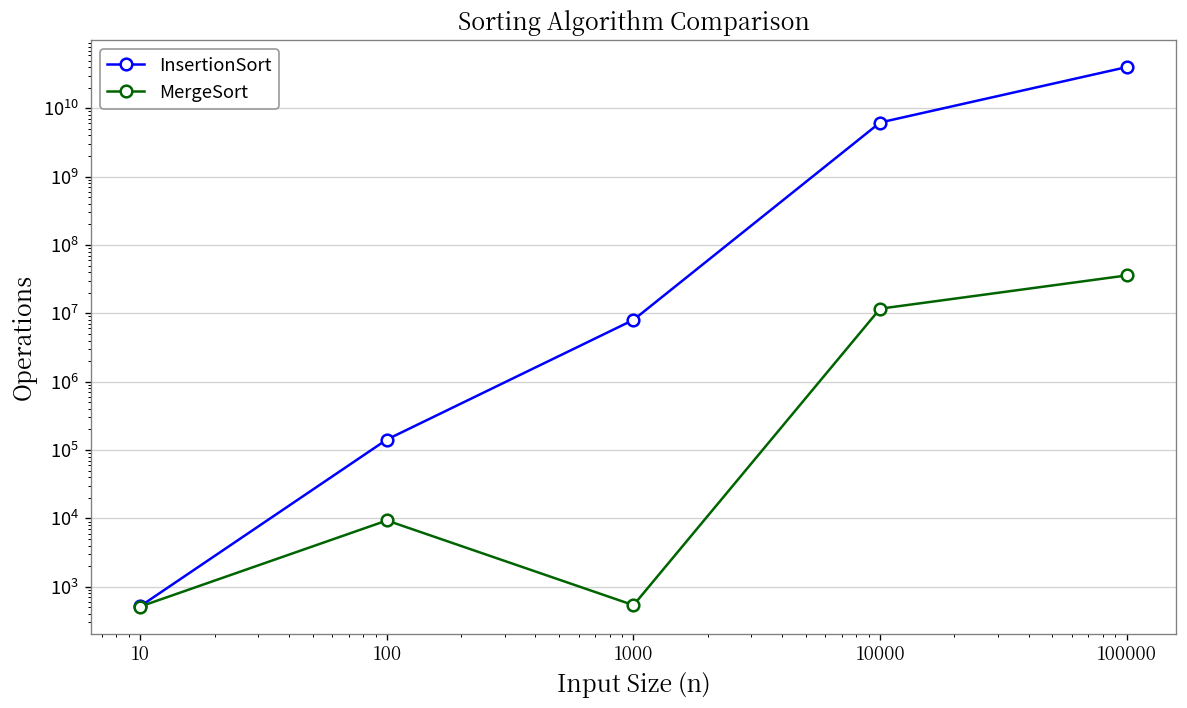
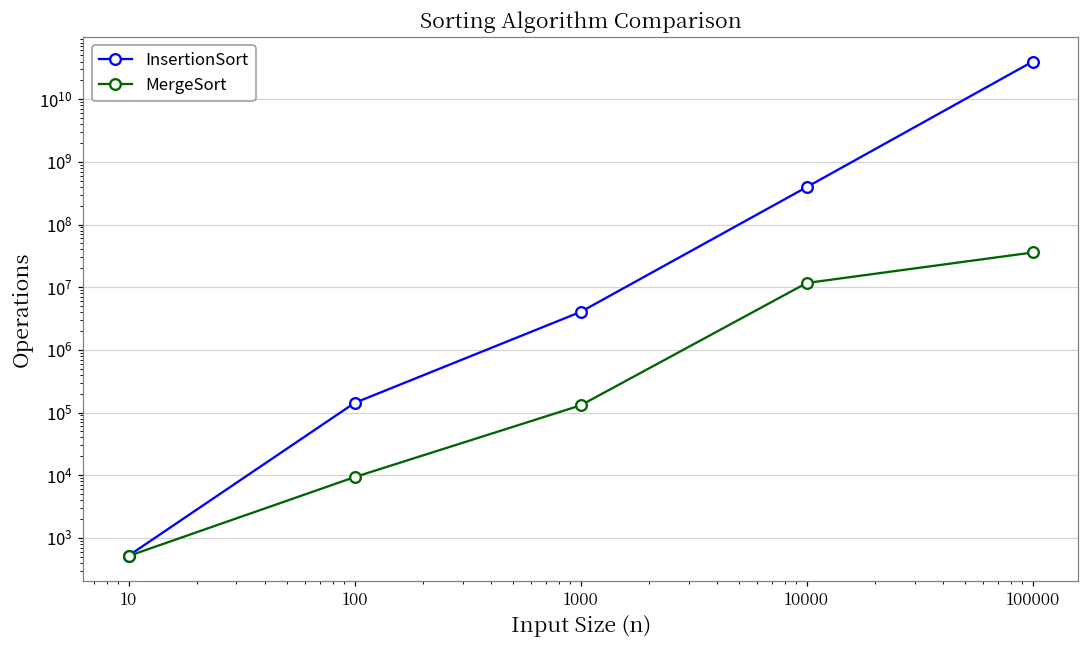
InsertionSort, 1000: 8000000 -> 4000000
MergeSort, 1000: 500 -> 130000
InsertionSort, 10000: 6000000000 -> 400000000
